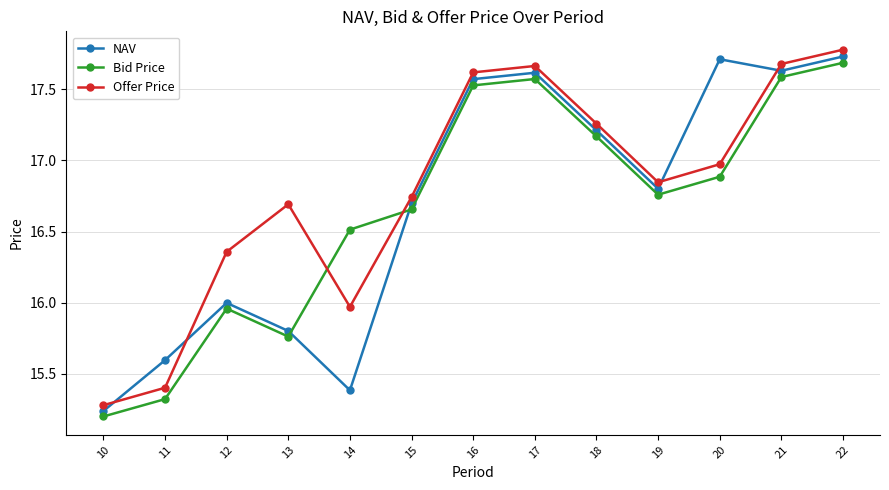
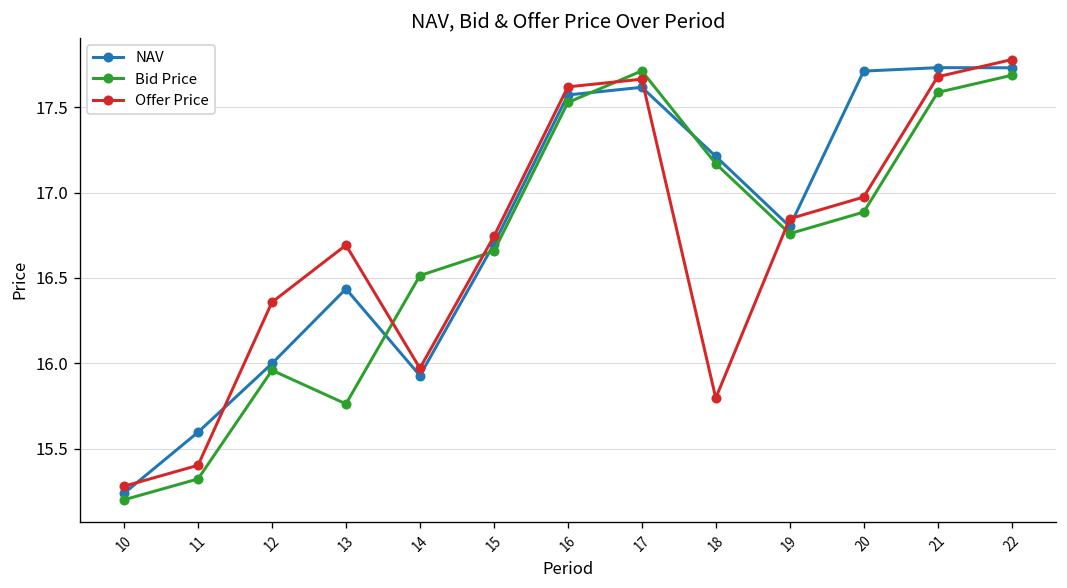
NAV, 13: 15.80 -> 16.44
NAV, 14: 15.38 -> 15.93
Bid Price, 17: 17.57 -> 17.71
Offer Price, 18: 17.26 -> 15.80
NAV, 21: 17.63 -> 17.73
